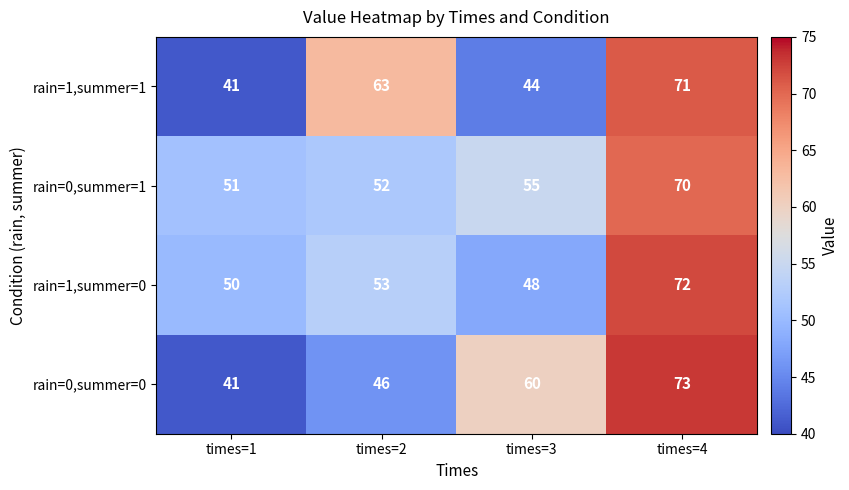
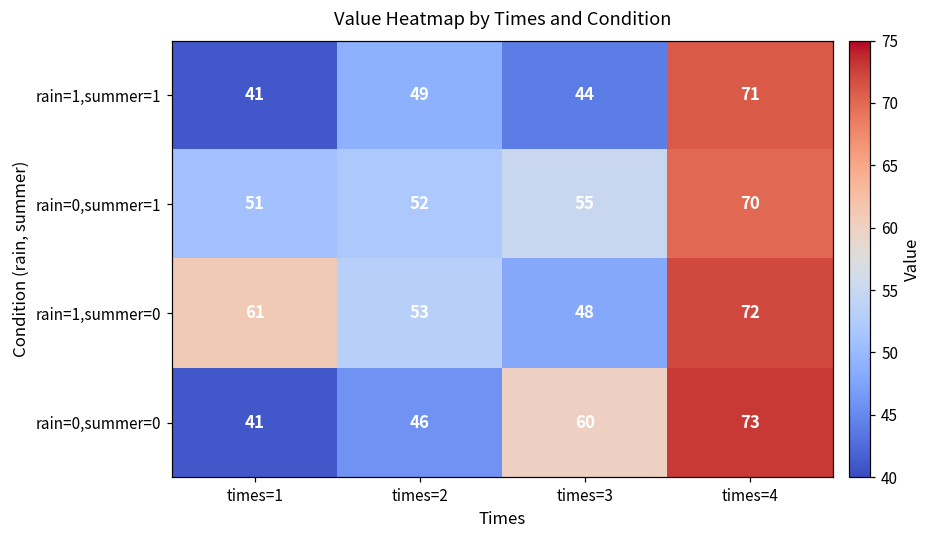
rain=1,summer=1, times=2: 63 -> 49
rain=1,summer=0, times=1: 50 -> 61
